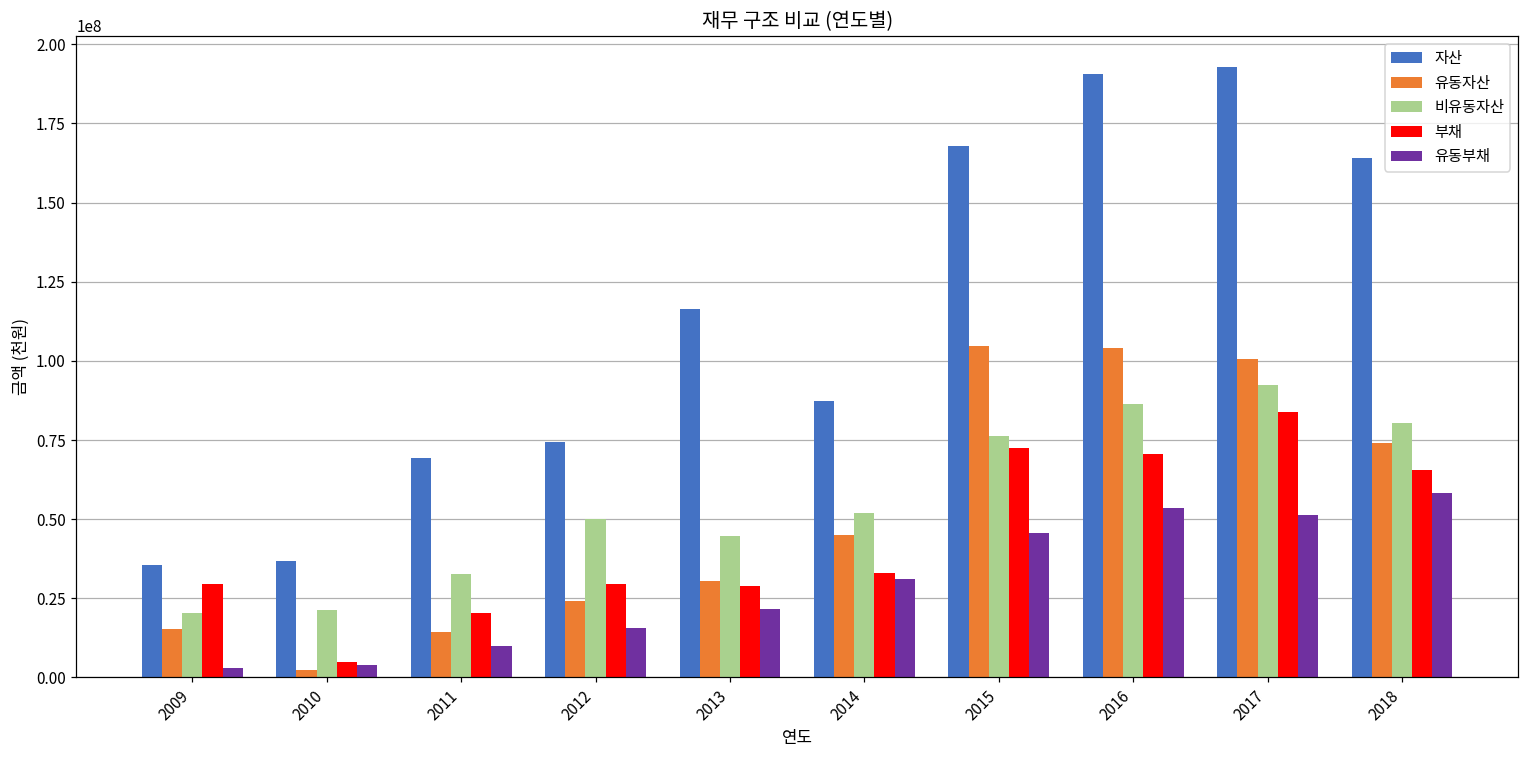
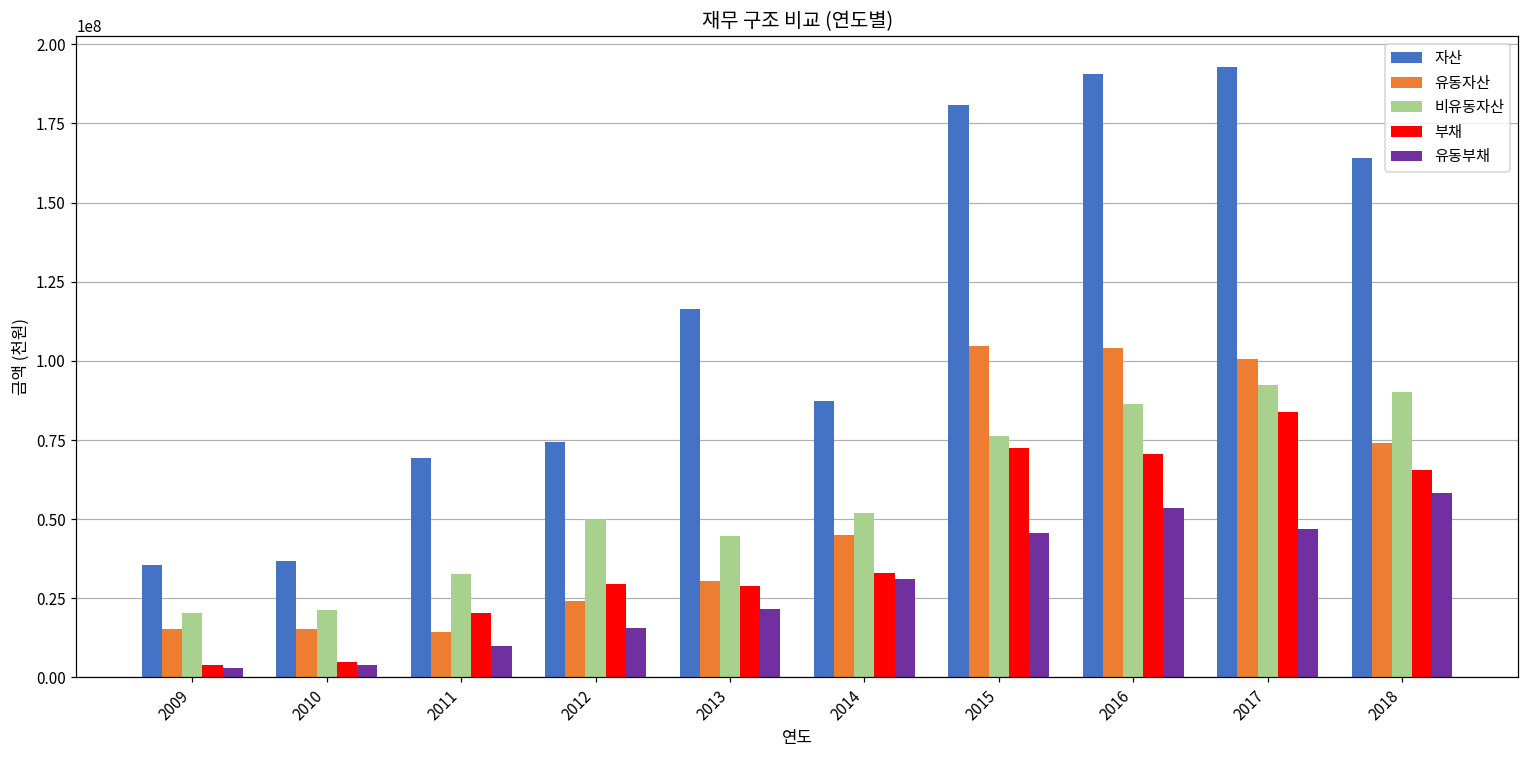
부채, 2009: 30000000 -> 4000000
유동자산, 2010: 2000000 -> 15000000
자산, 2015: 168000000 -> 181000000
유동부채, 2017: 51000000 -> 47000000
비유동자산, 2018: 80000000 -> 90000000
